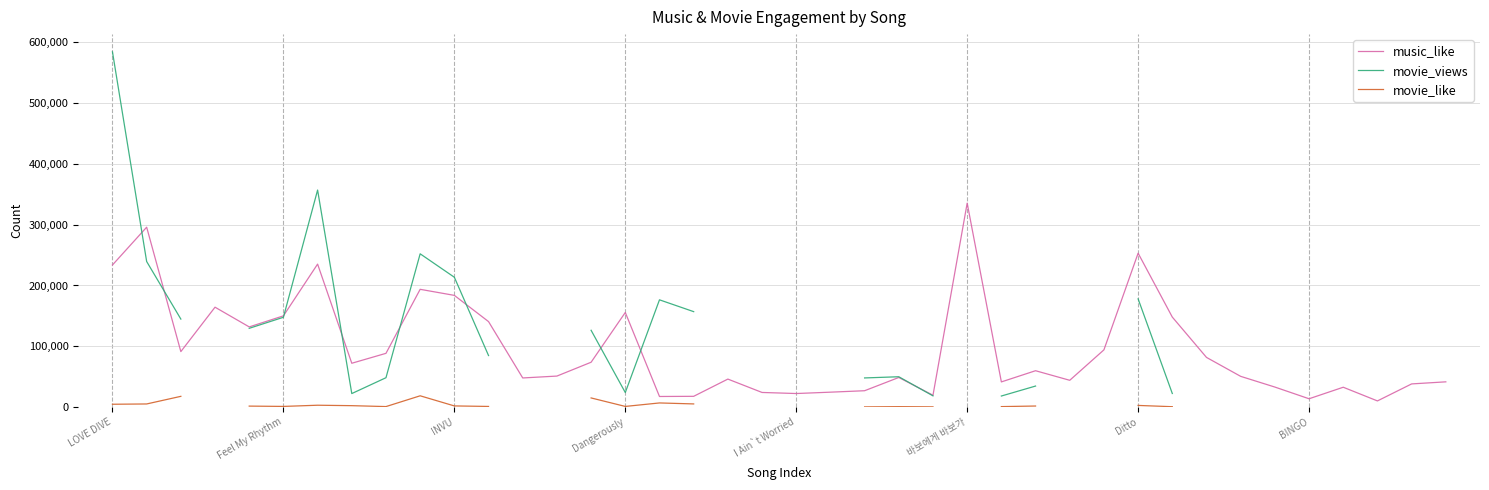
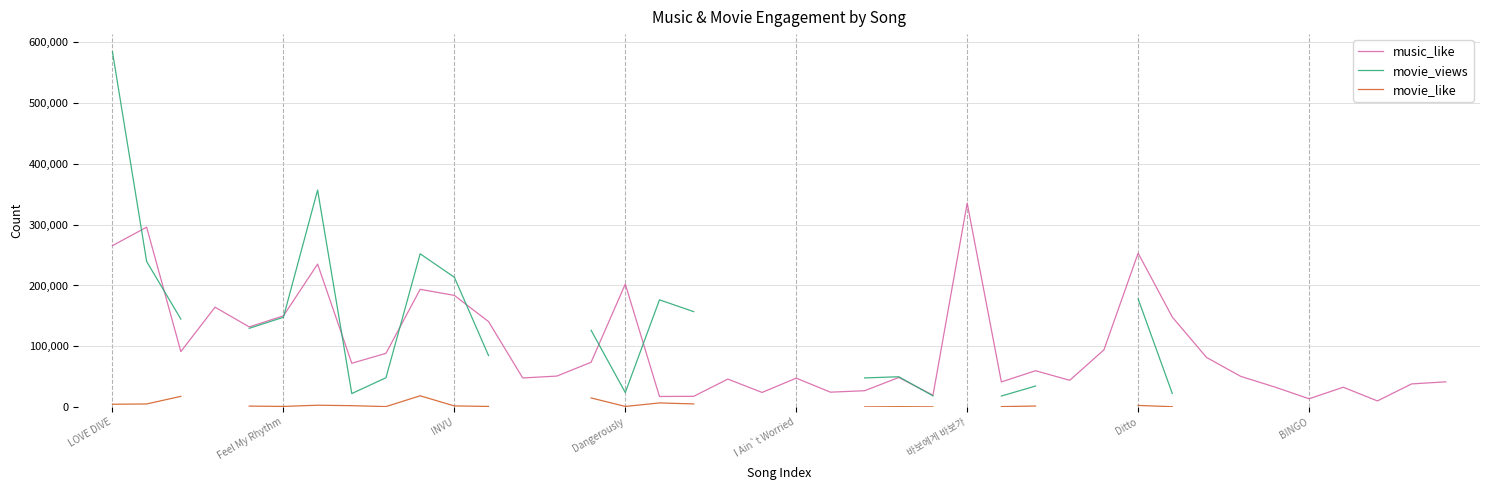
music_like, LOVE DIVE: 230,000 -> 270,000
music_like, Dangerously: 160,000 -> 200,000
music_like, I Ain`t Worried: 20,000 -> 50,000
